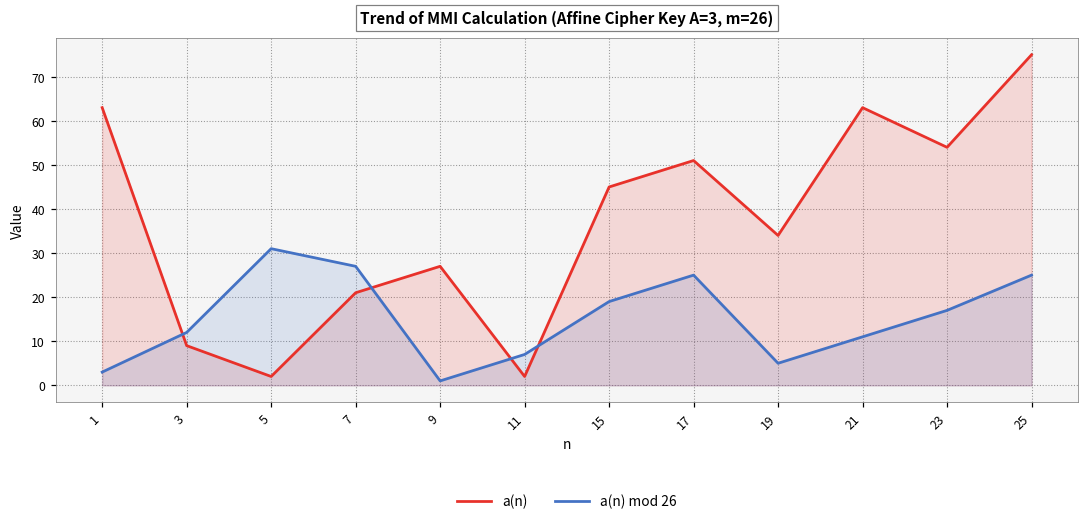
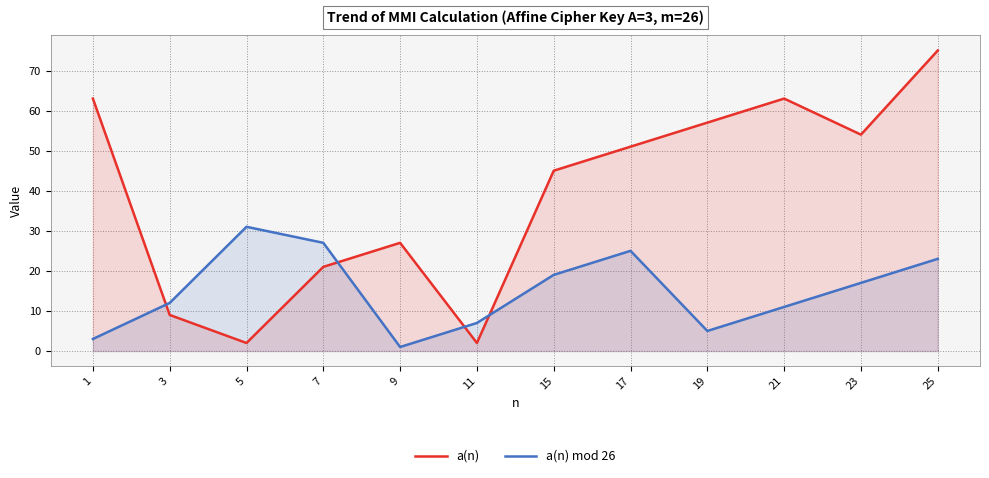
a(n), 19: 34 -> 57
a(n) mod 26, 25: 25 -> 23
